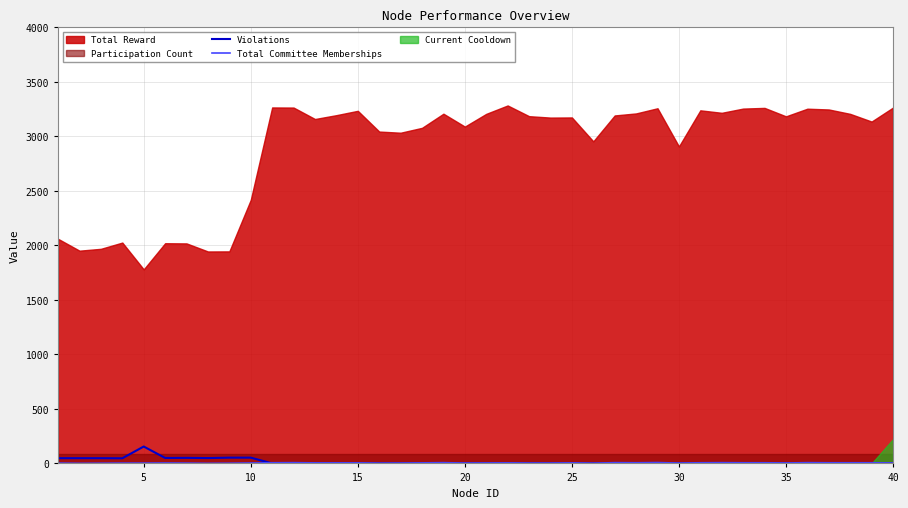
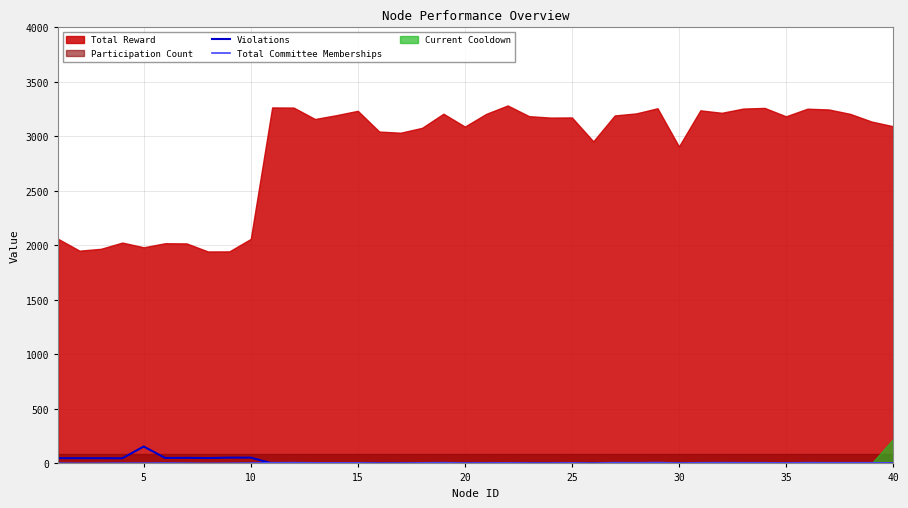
Total Reward, 5: 1780 -> 1980
Total Reward, 10: 2420 -> 2060
Total Reward, 40: 3260 -> 3090
